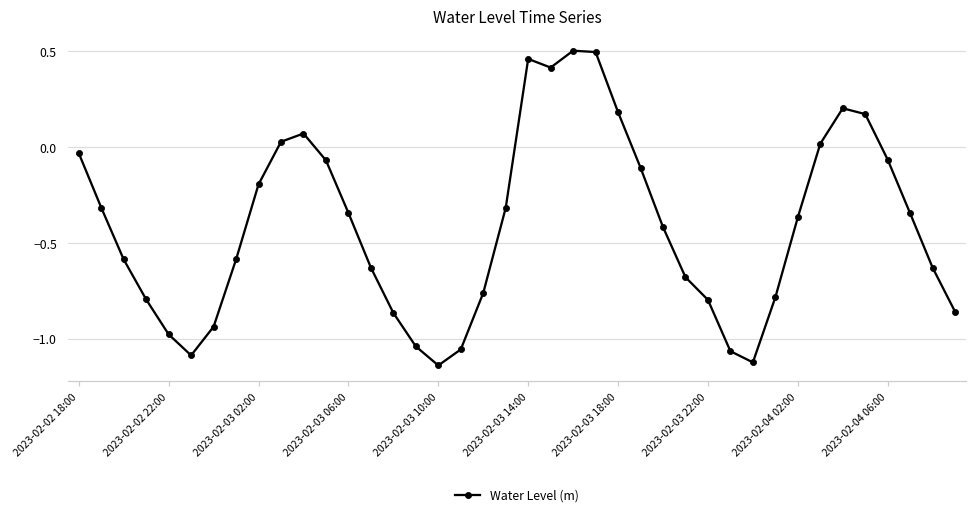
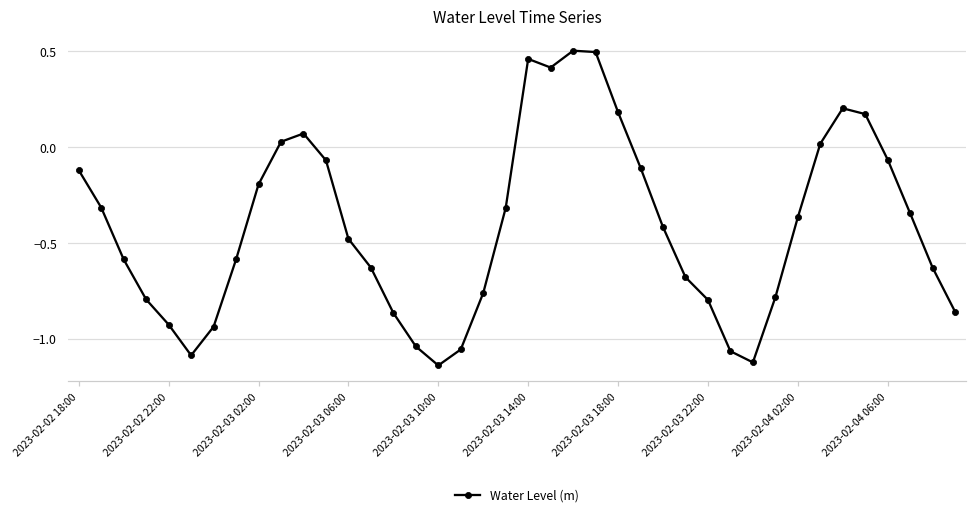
2023-02-02 18:00: -0.03 -> -0.12
2023-02-02 22:00: -0.98 -> -0.92
2023-02-03 06:00: -0.34 -> -0.48
